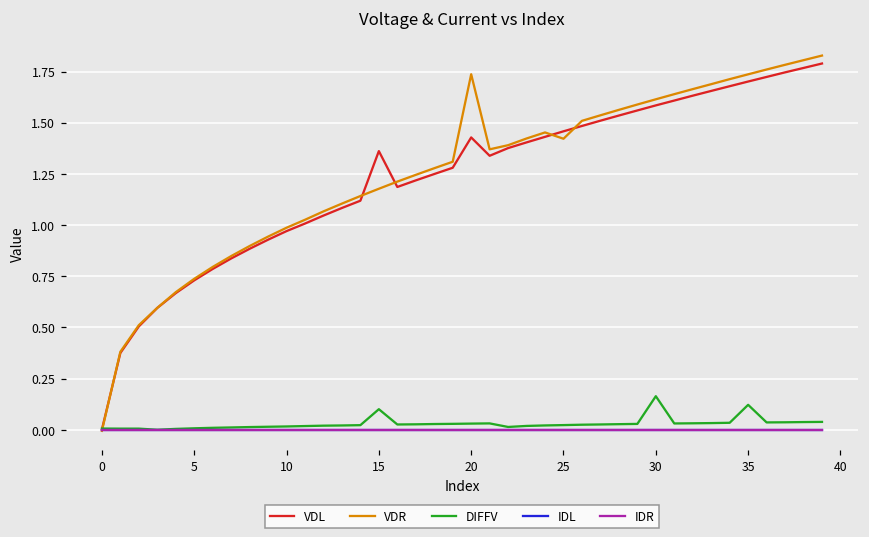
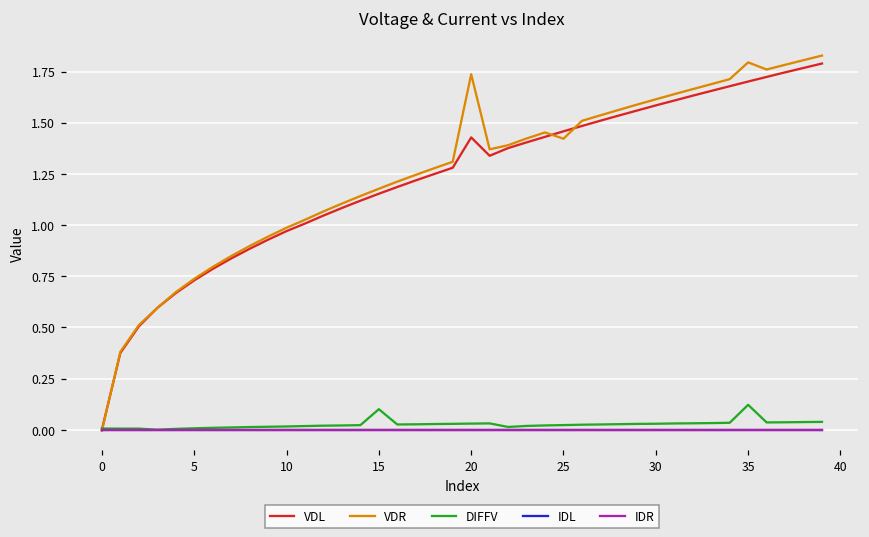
VDL, 15: 1.36 -> 1.15
DIFFV, 30: 0.16 -> 0.03
VDR, 35: 1.74 -> 1.80
